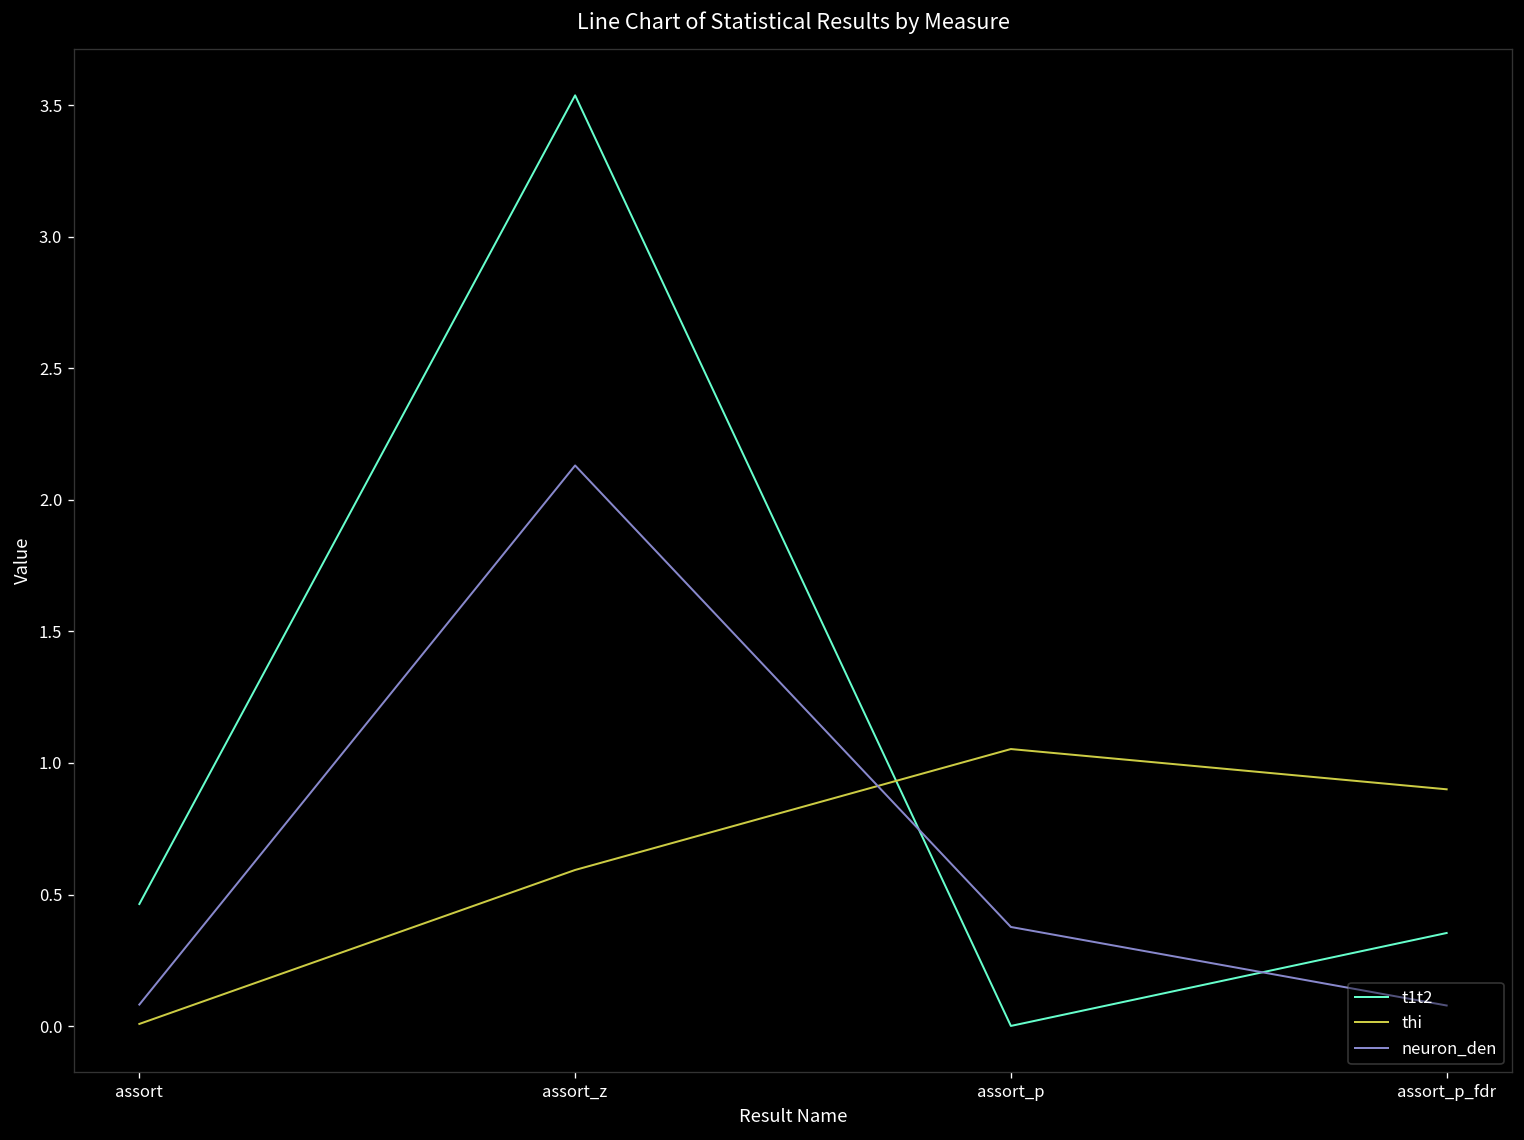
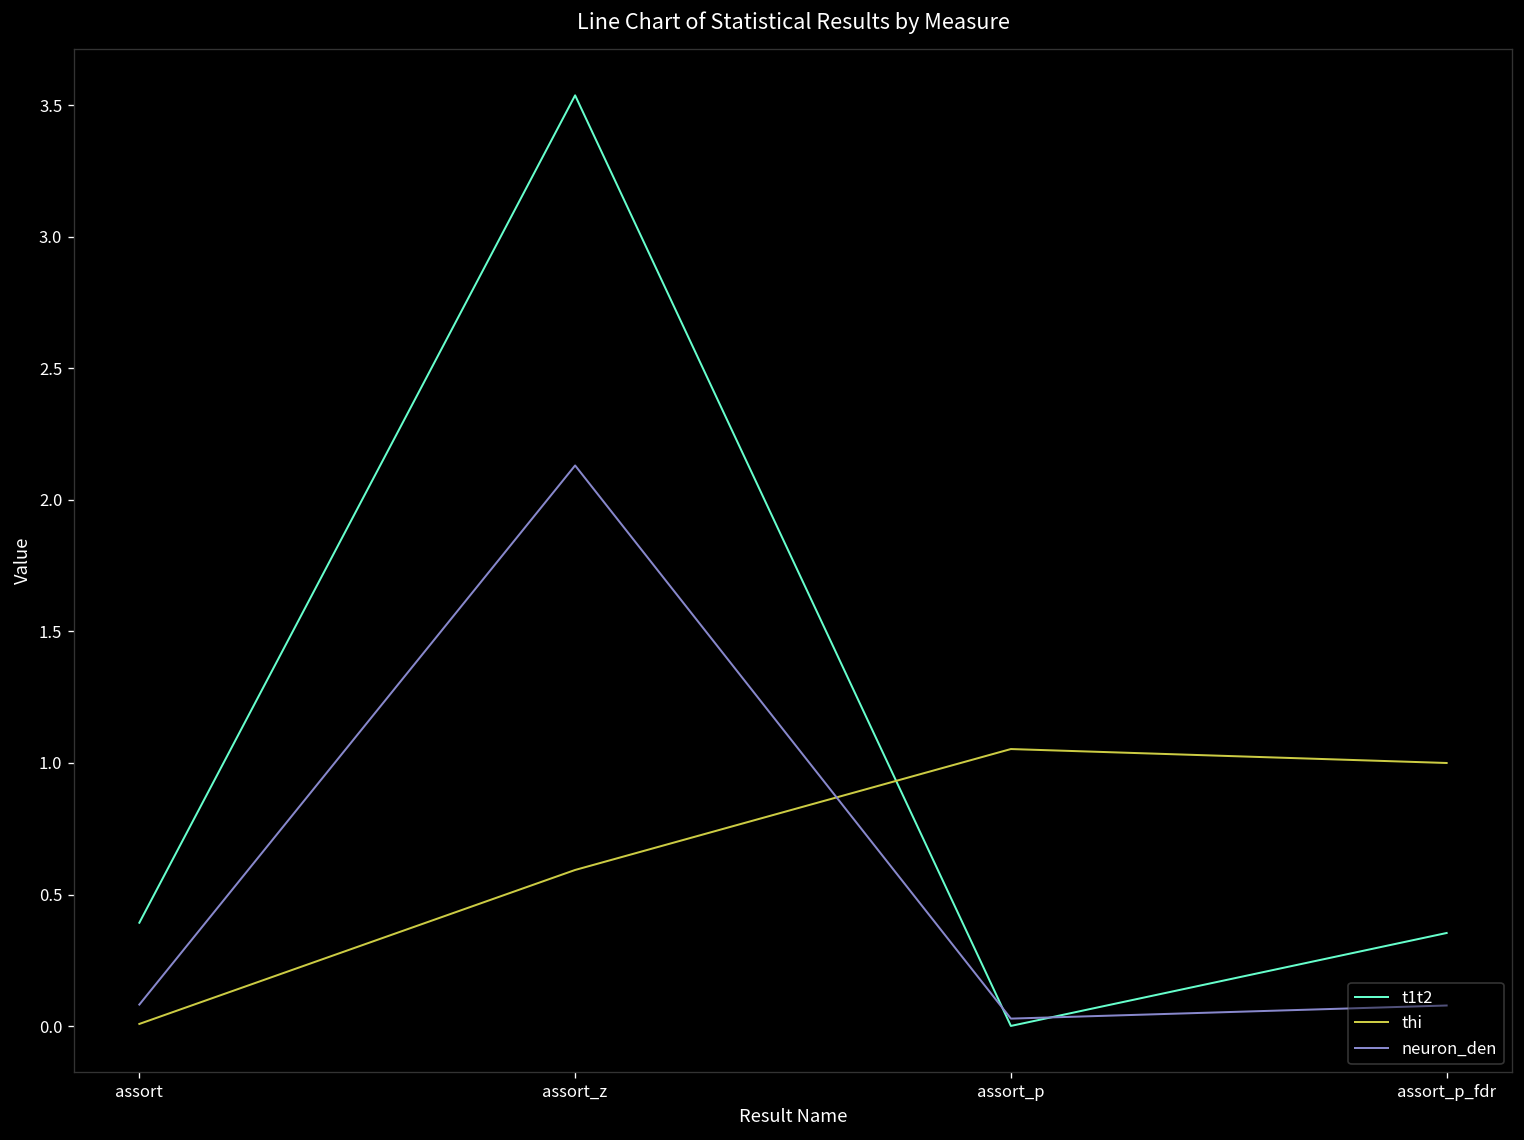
t1t2, assort: 0.46 -> 0.39
neuron_den, assort_p: 0.38 -> 0.03
thi, assort_p_fdr: 0.9 -> 1.0
